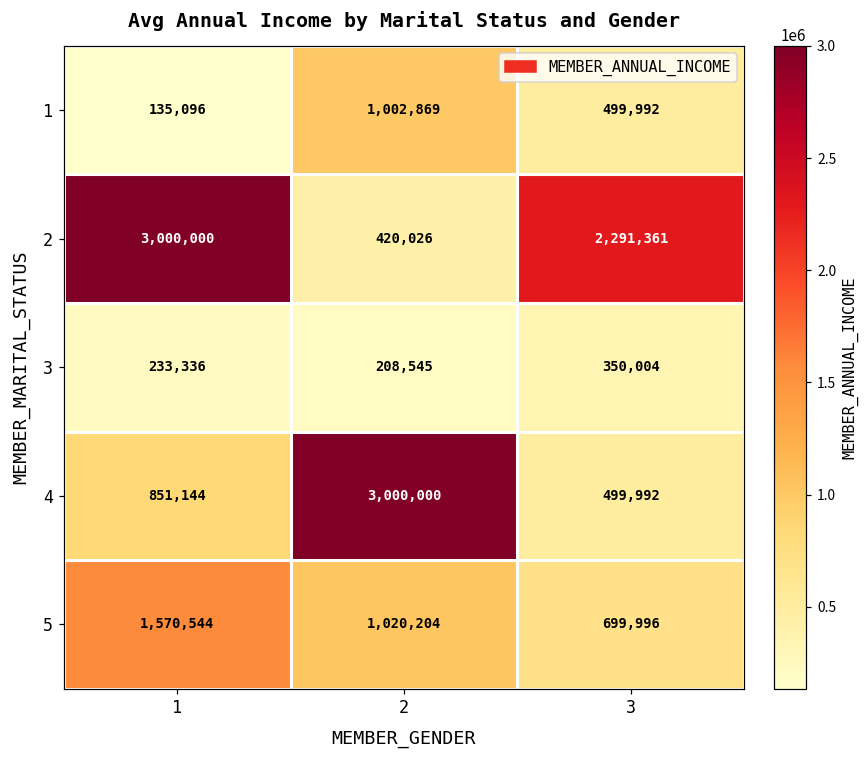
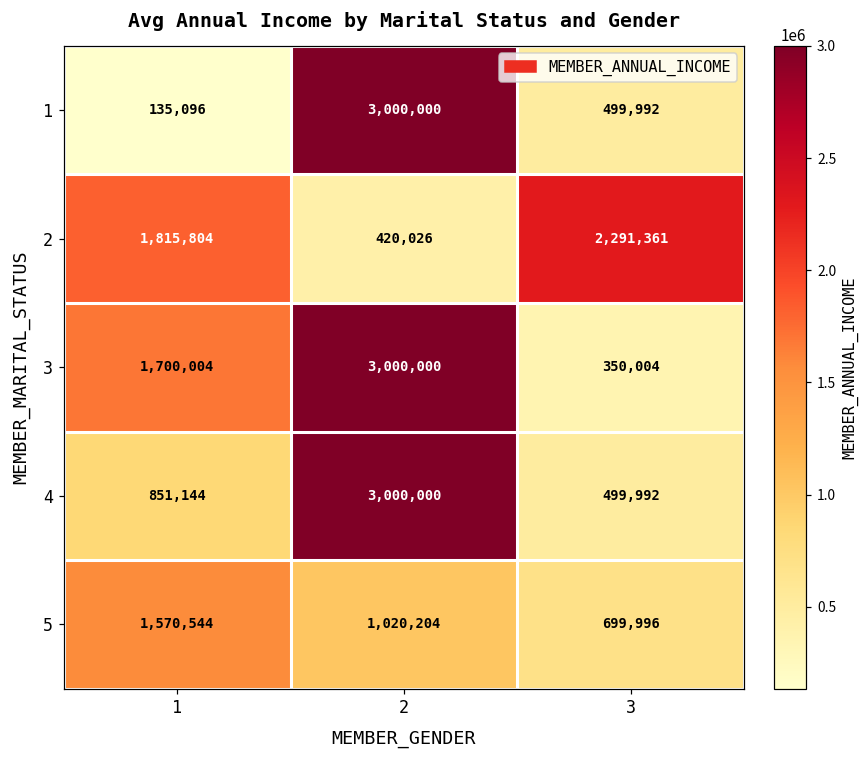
1, 2: 1,002,869 -> 3,000,000
2, 1: 3,000,000 -> 1,815,804
3, 1: 233,336 -> 1,700,004
3, 2: 208,545 -> 3,000,000
